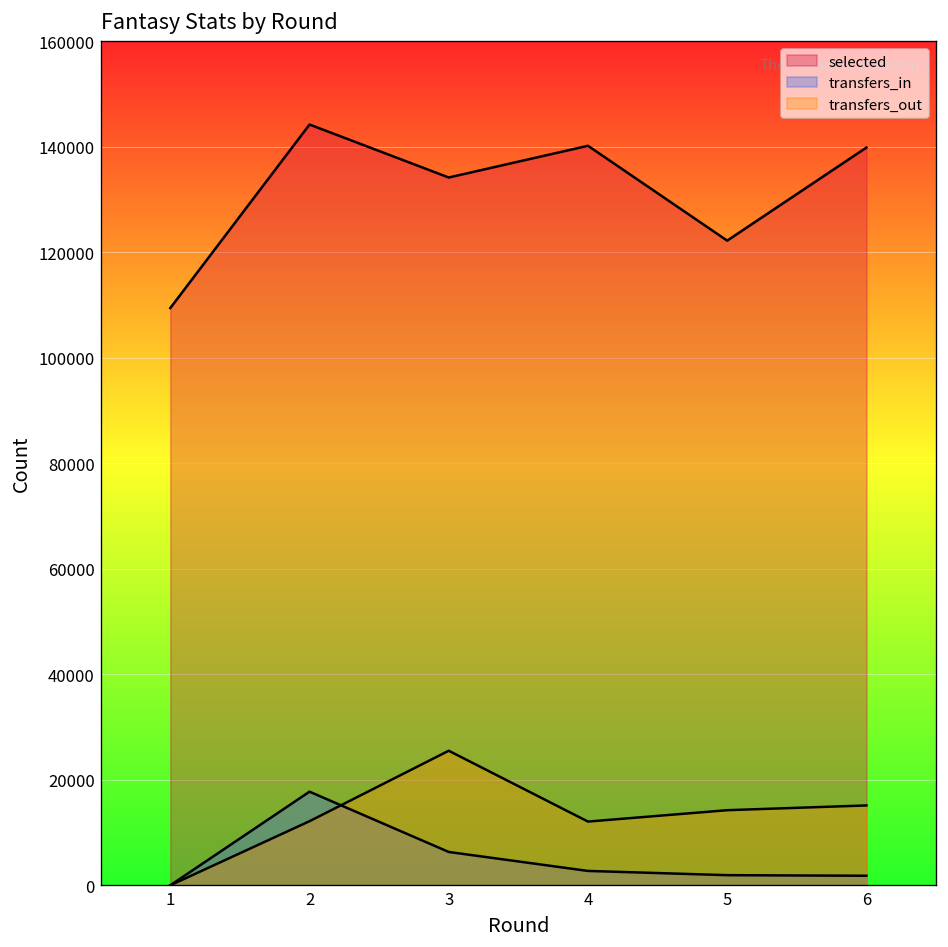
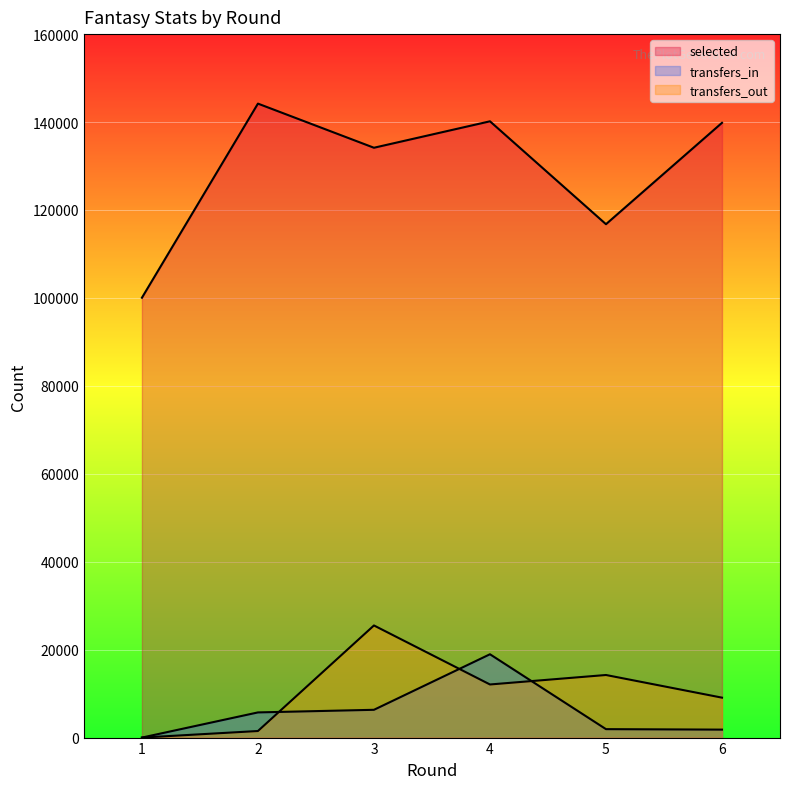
selected, 1: 109000 -> 100000
transfers_in, 2: 18000 -> 6000
transfers_out, 2: 12000 -> 1000
transfers_in, 4: 3000 -> 19000
selected, 5: 122000 -> 117000
transfers_out, 6: 15000 -> 9000
